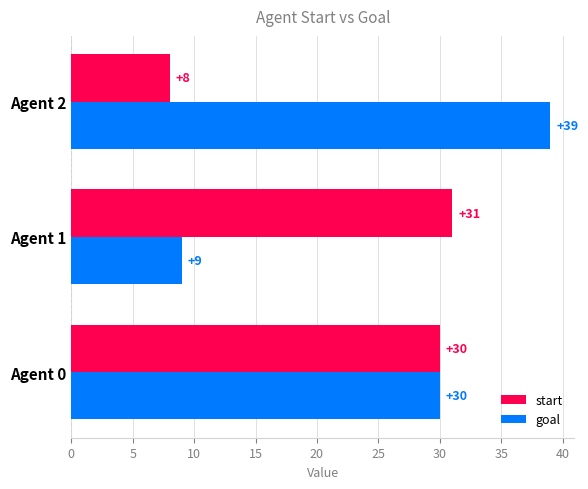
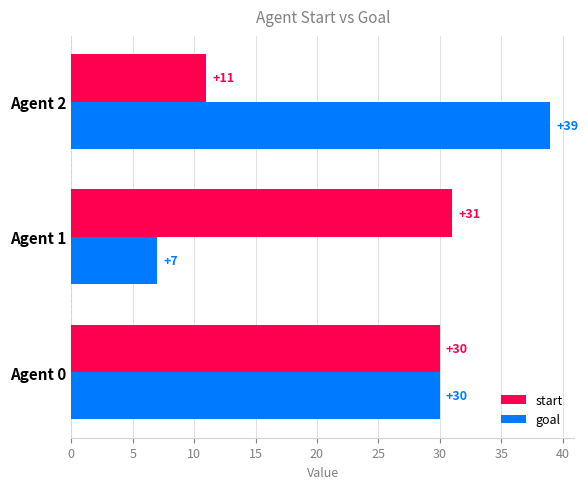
start, Agent 2: +8 -> +11
goal, Agent 1: +9 -> +7
